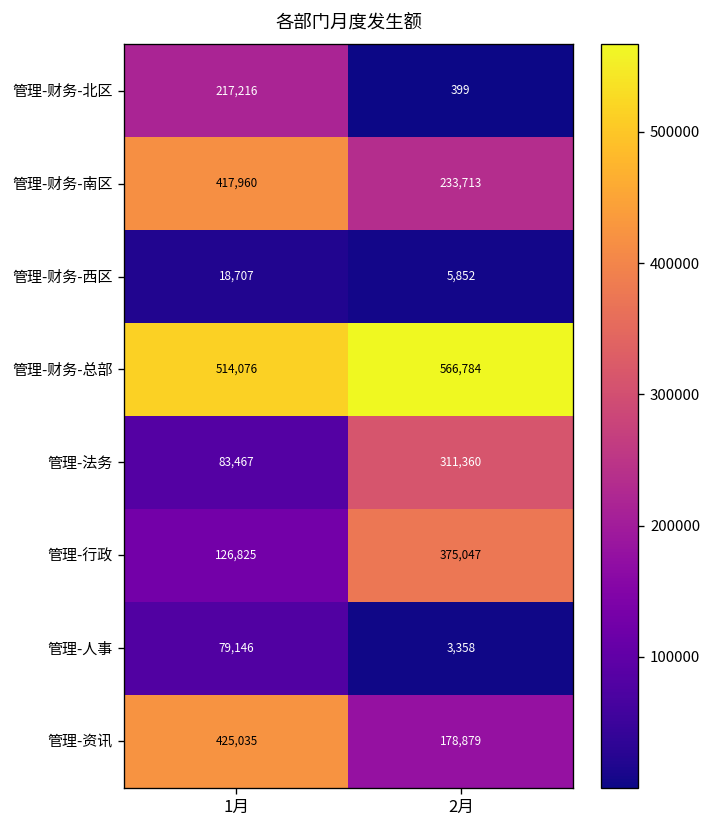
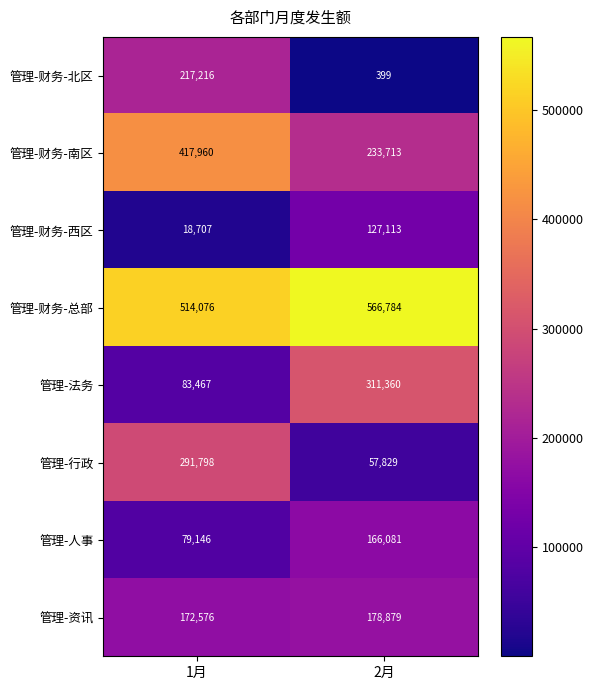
管理-财务-西区, 2月: 5,852 -> 127,113
管理-行政, 1月: 126,825 -> 291,798
管理-行政, 2月: 375,047 -> 57,829
管理-人事, 2月: 3,358 -> 166,081
管理-资讯, 1月: 425,035 -> 172,576
